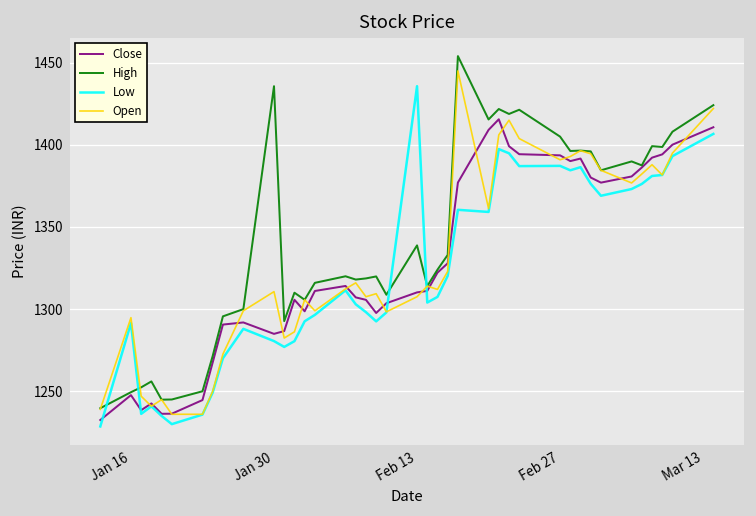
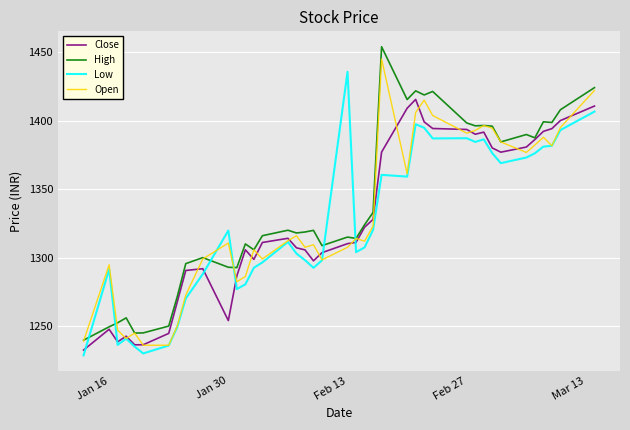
Close, Jan 30: 1285 -> 1254
High, Jan 30: 1436 -> 1293
Low, Jan 30: 1281 -> 1320
High, Feb 13: 1339 -> 1315
High, Feb 27: 1405 -> 1398
